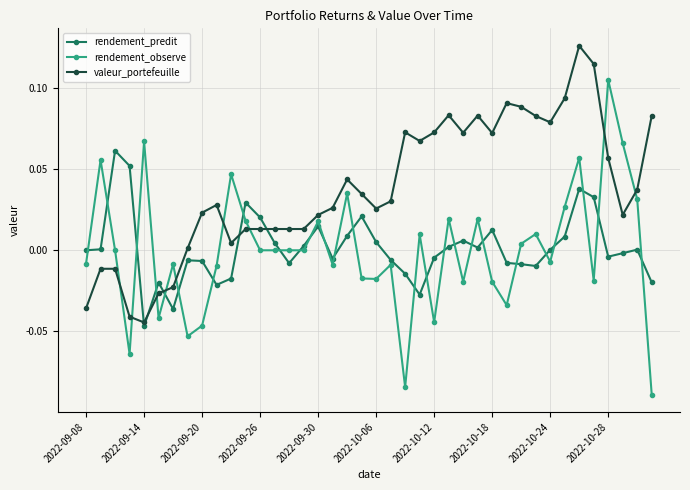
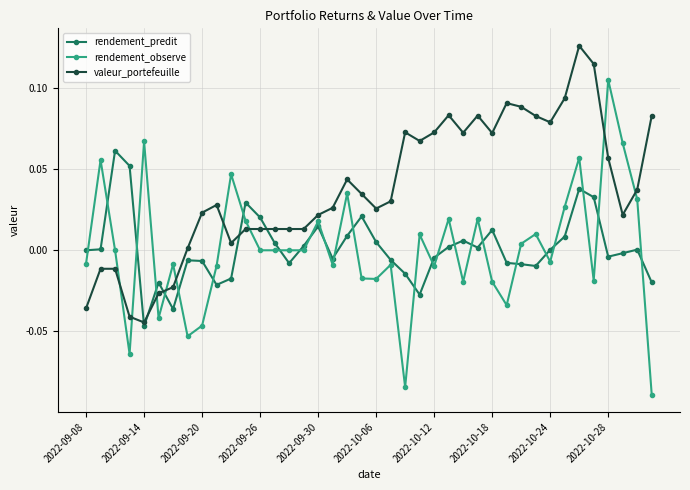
rendement_observe, 2022-10-12: -0.044 -> -0.010
